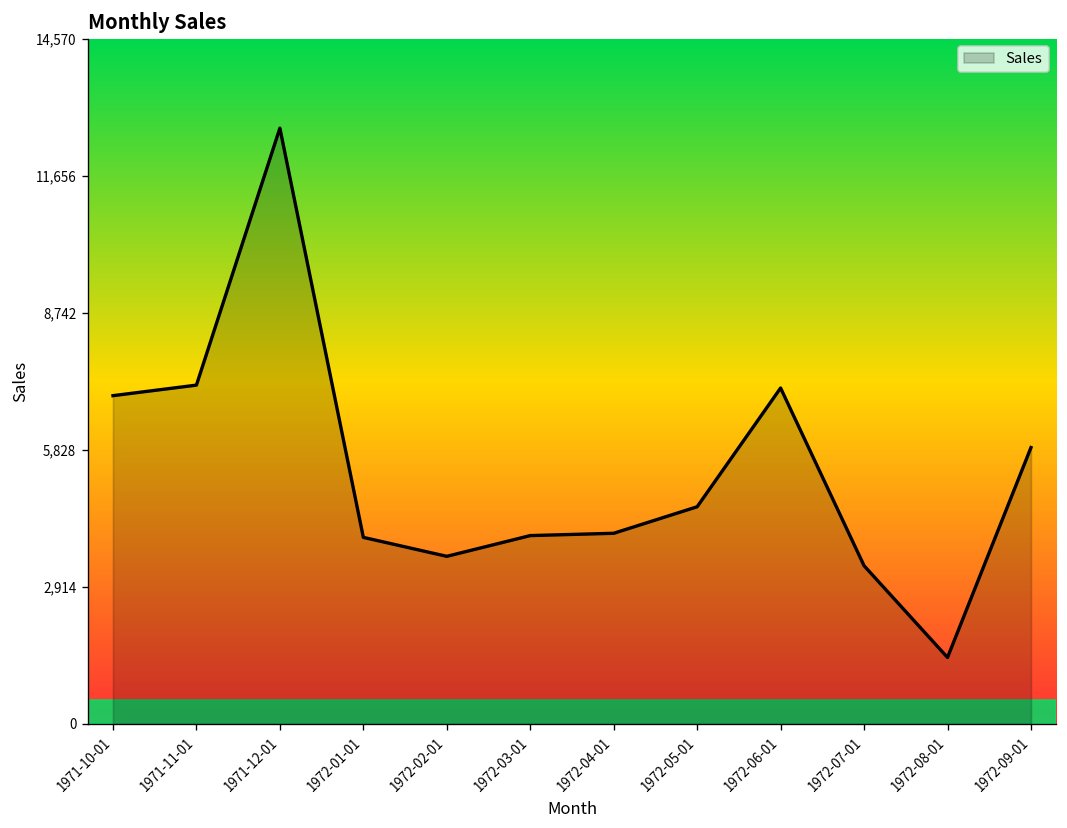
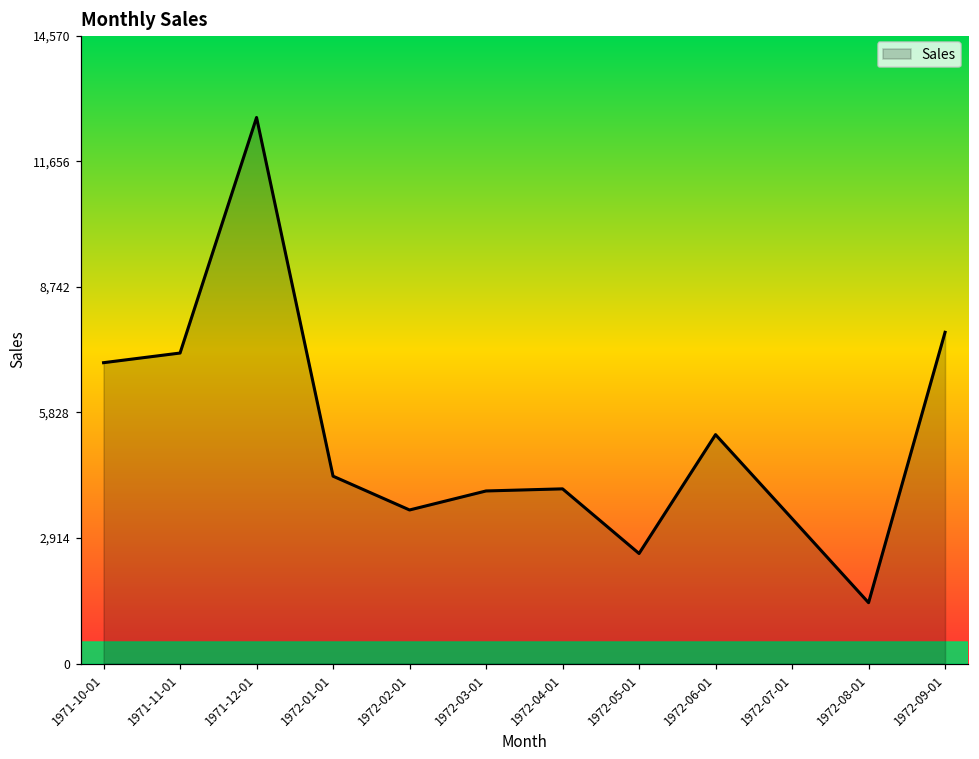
1972-01-01: 4,000 -> 4,300
1972-05-01: 4,600 -> 2,600
1972-06-01: 7,100 -> 5,300
1972-09-01: 5,900 -> 7,700
